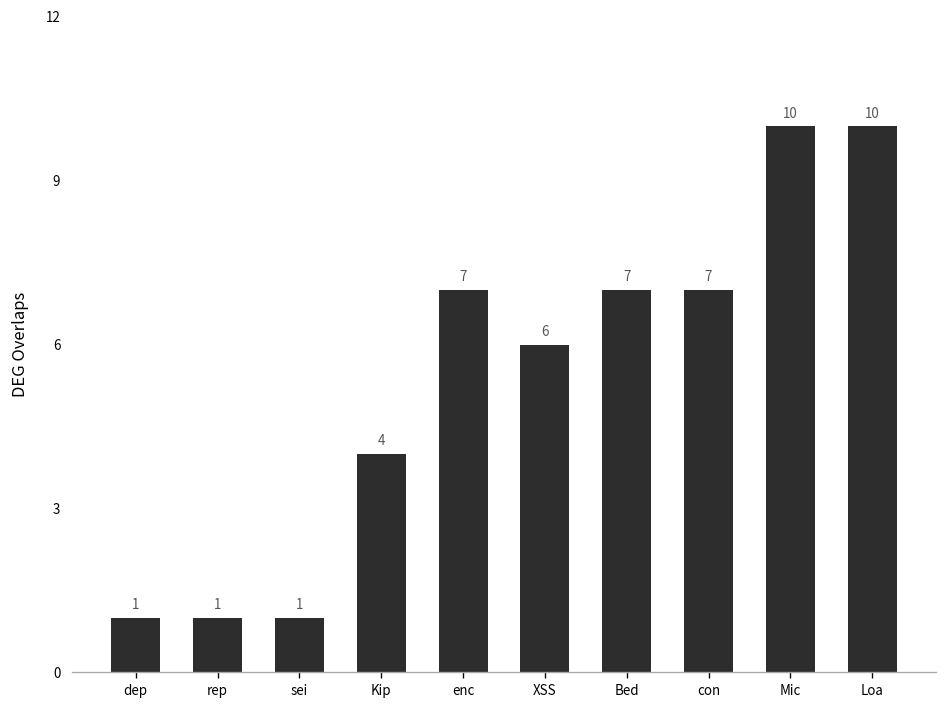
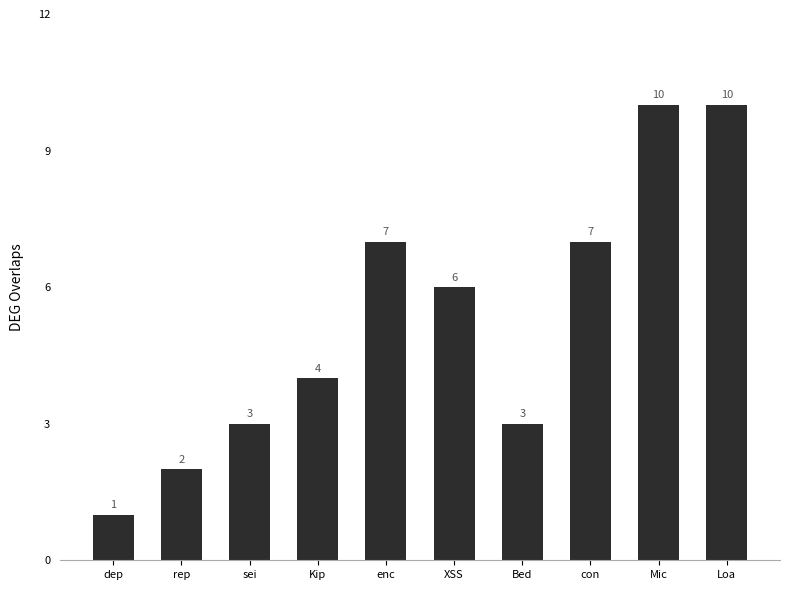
rep: 1 -> 2
sei: 1 -> 3
Bed: 7 -> 3
